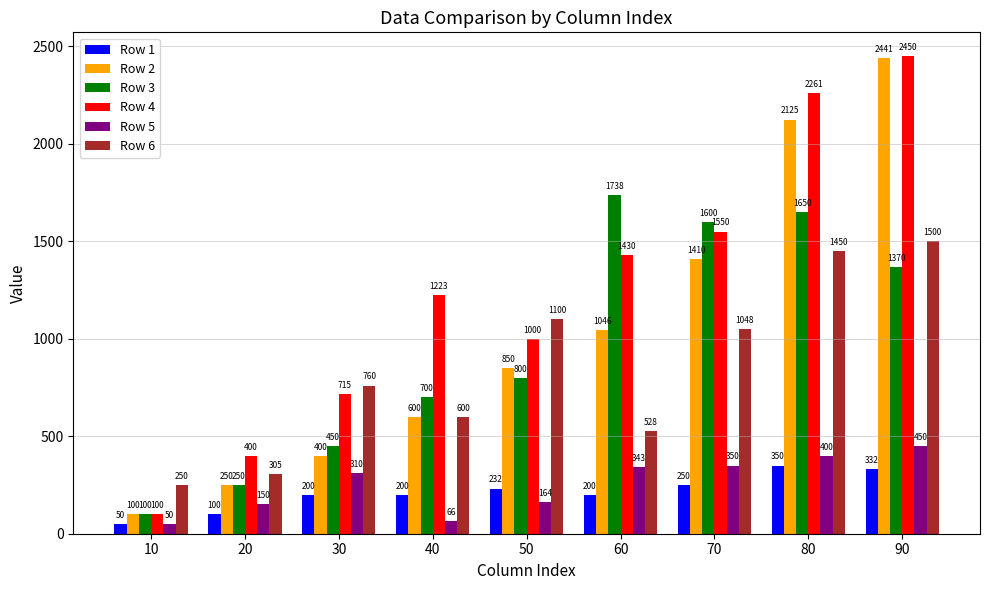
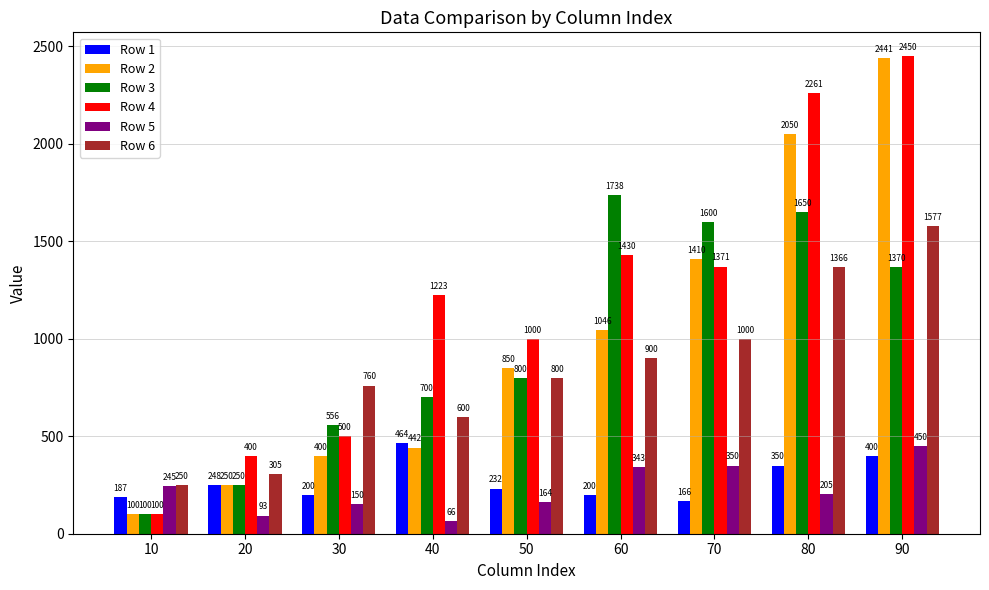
Row 1, 10: 50 -> 187
Row 5, 10: 50 -> 245
Row 1, 20: 100 -> 248
Row 5, 20: 150 -> 93
Row 3, 30: 450 -> 556
Row 4, 30: 715 -> 500
Row 5, 30: 310 -> 150
Row 1, 40: 200 -> 464
Row 2, 40: 600 -> 442
Row 6, 50: 1100 -> 800
Row 6, 60: 528 -> 900
Row 1, 70: 250 -> 166
Row 4, 70: 1550 -> 1371
Row 6, 70: 1048 -> 1000
Row 2, 80: 2125 -> 2050
Row 5, 80: 400 -> 205
Row 6, 80: 1450 -> 1366
Row 1, 90: 332 -> 400
Row 6, 90: 1500 -> 1577
